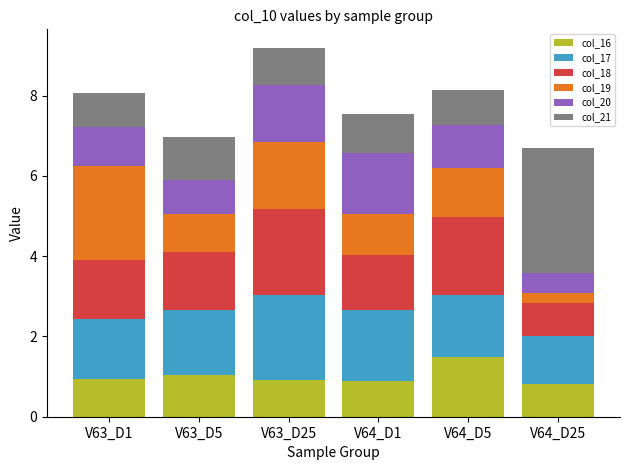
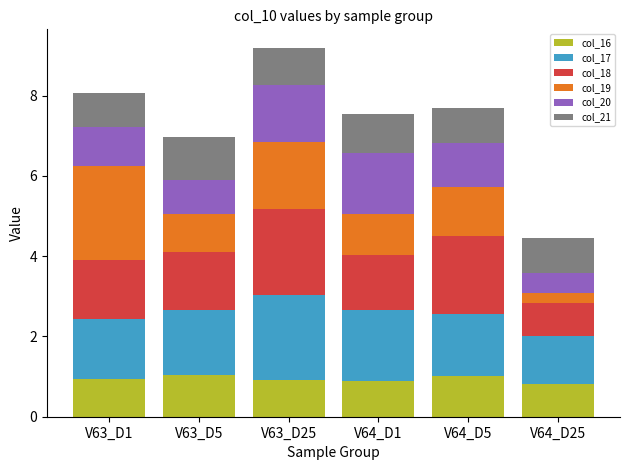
col_16, V64_D5: 1.5 -> 1.0
col_21, V64_D25: 3.1 -> 0.9
